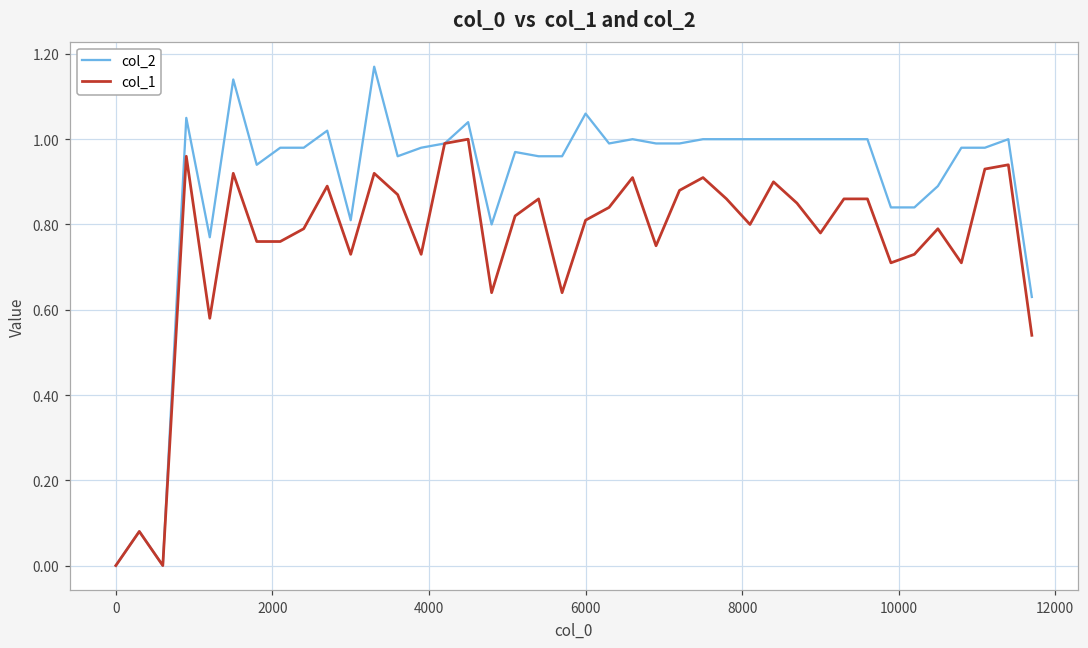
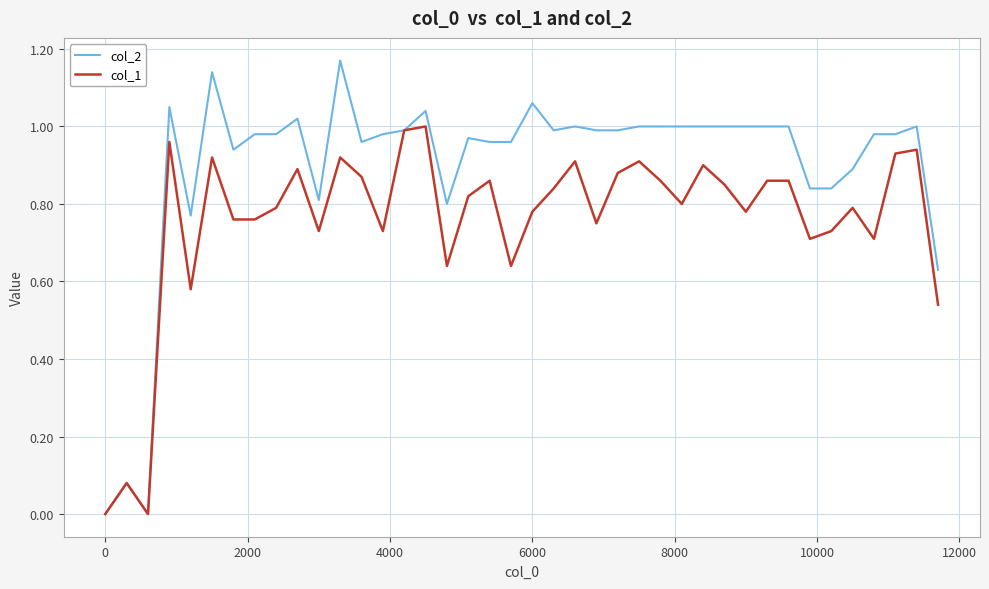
col_1, 6000: 0.81 -> 0.78
